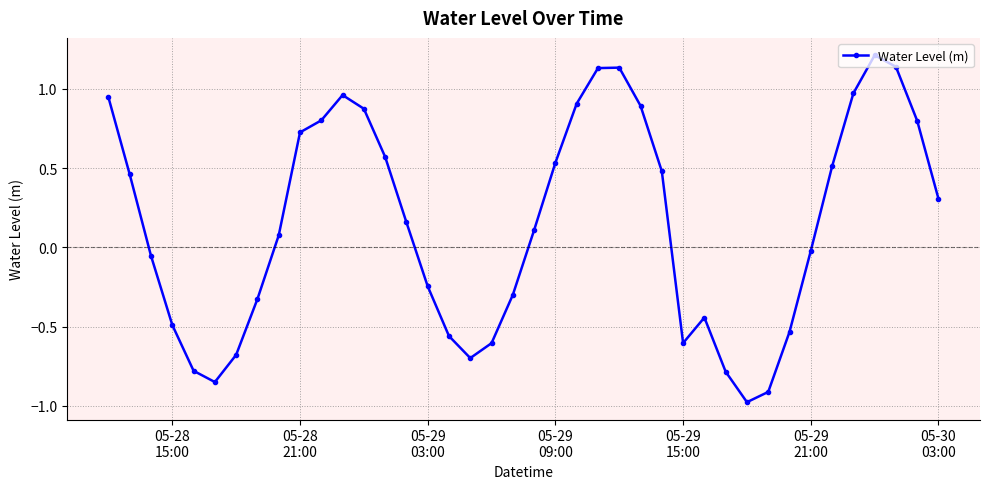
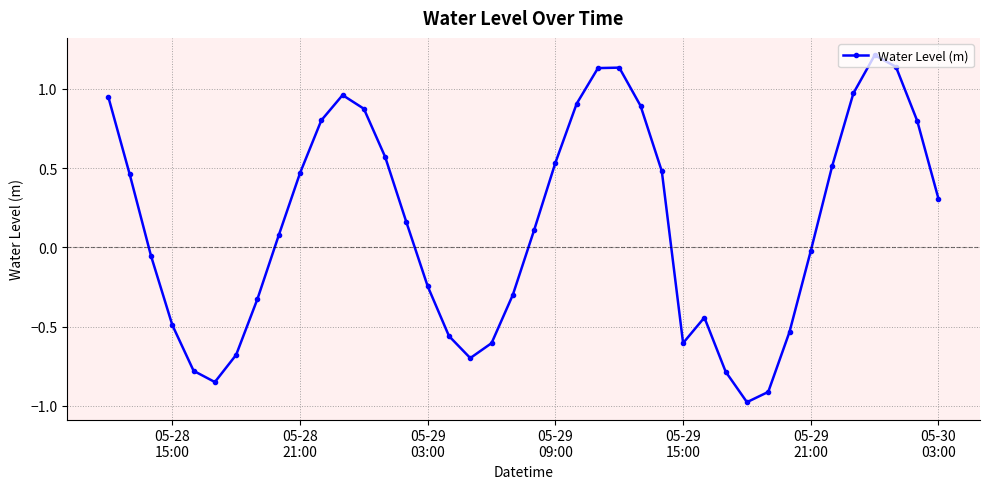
05-28 21:00: 0.73 -> 0.47
